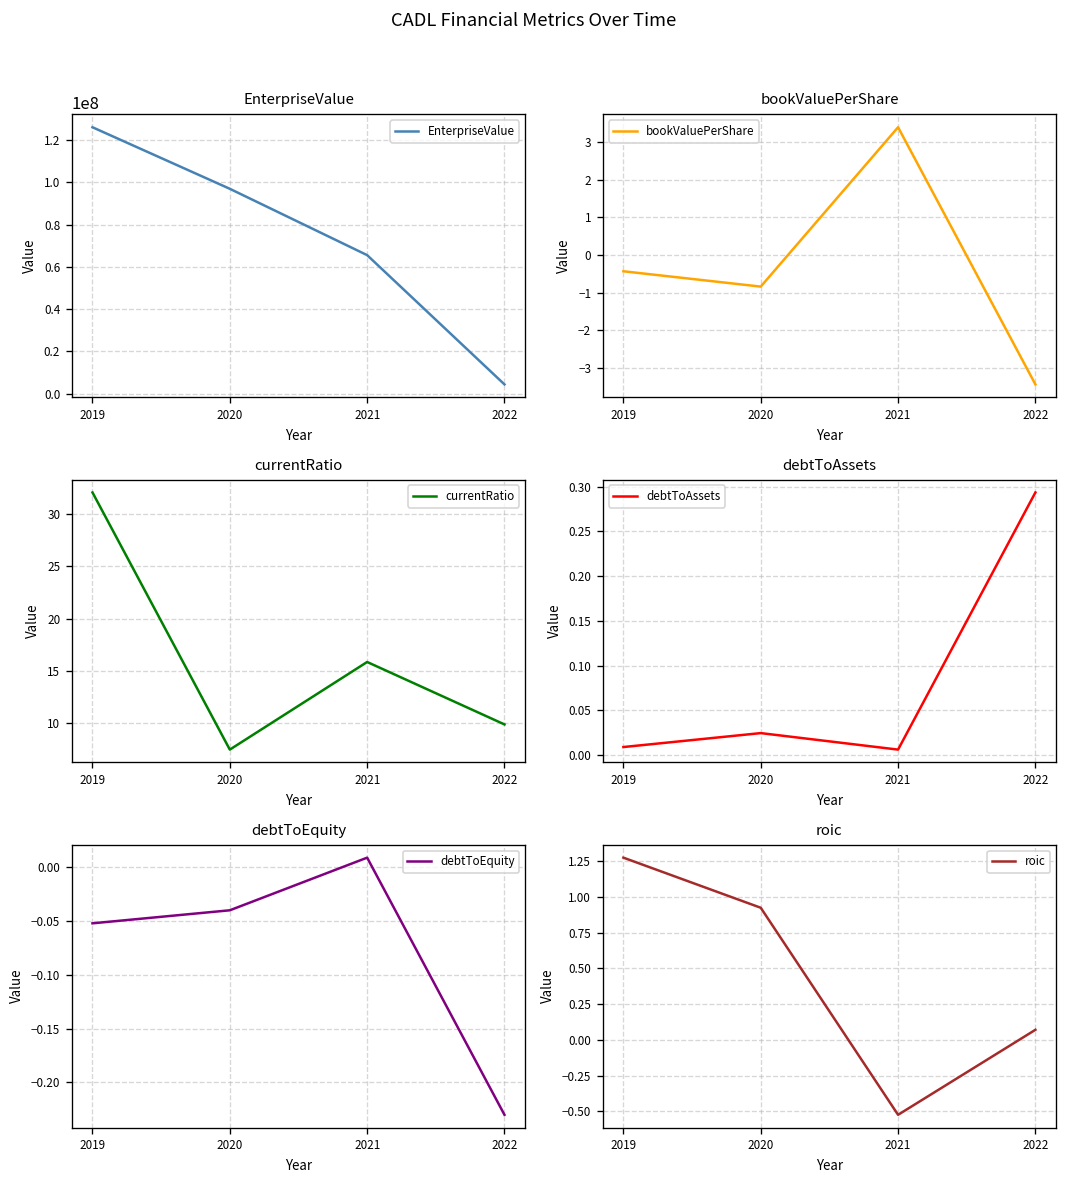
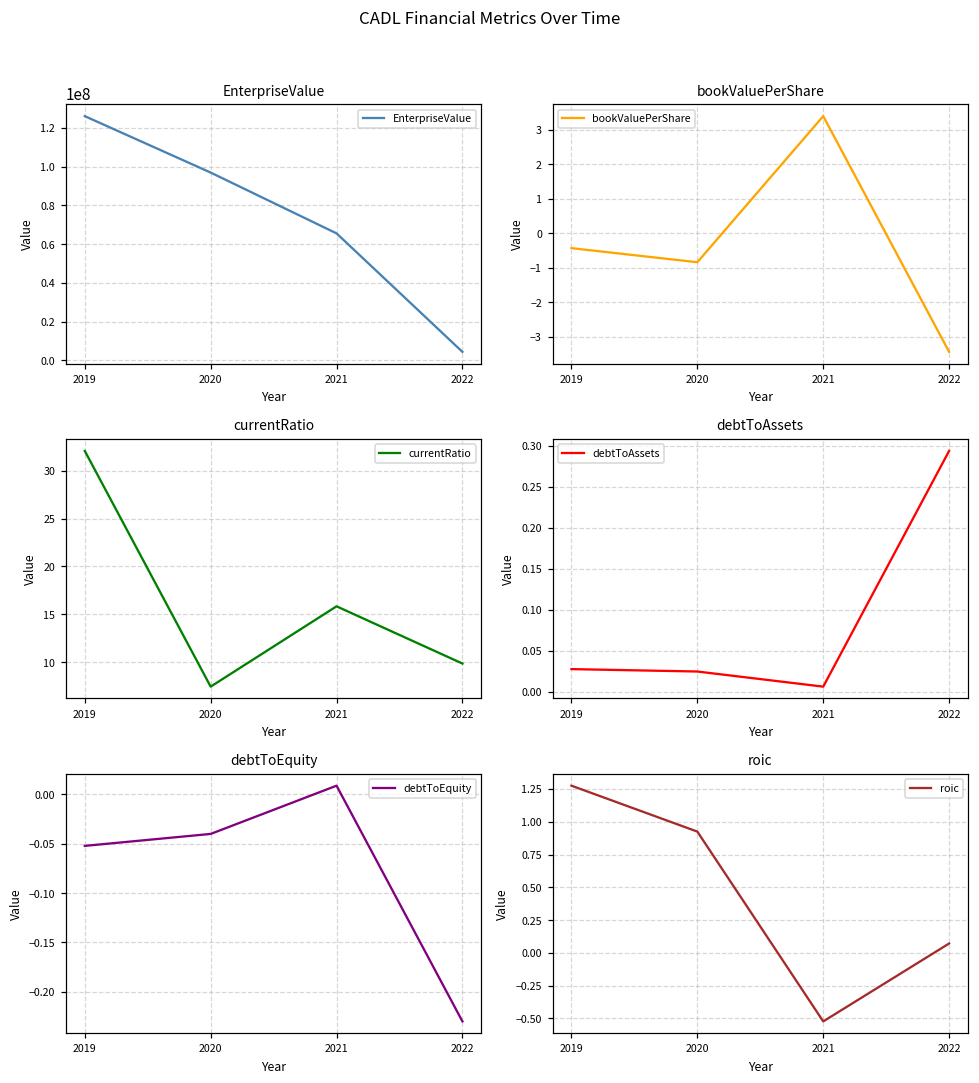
debtToAssets, 2019: 0.01 -> 0.03
